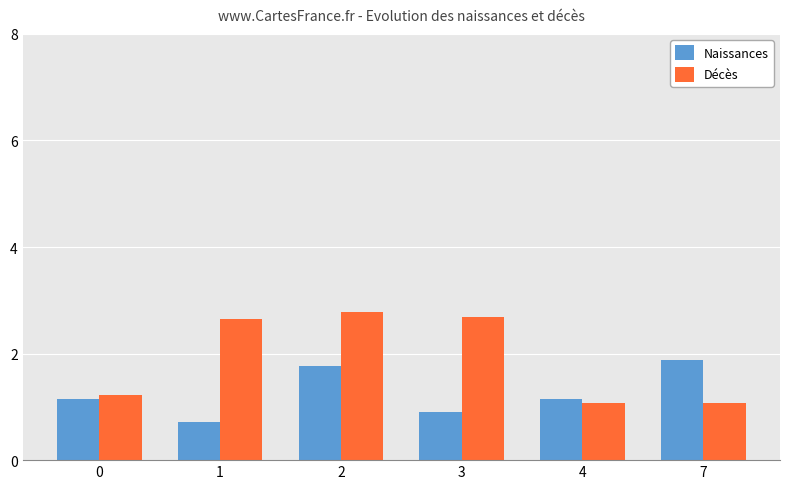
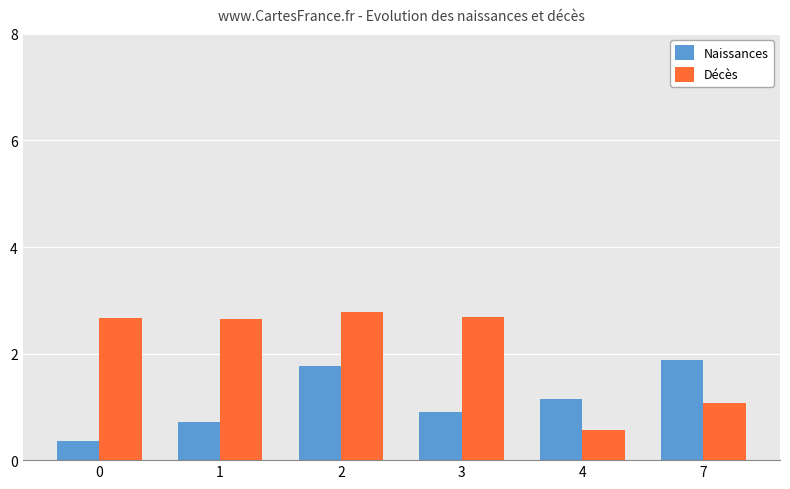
Naissances, 0: 1.2 -> 0.4
Décès, 0: 1.2 -> 2.7
Décès, 4: 1.1 -> 0.6
